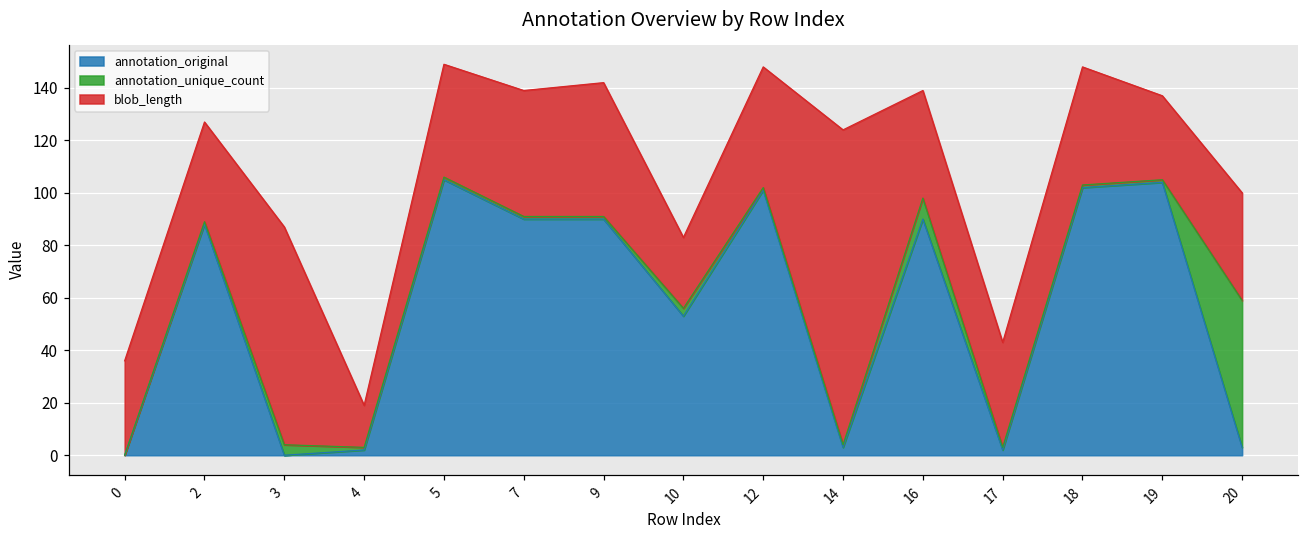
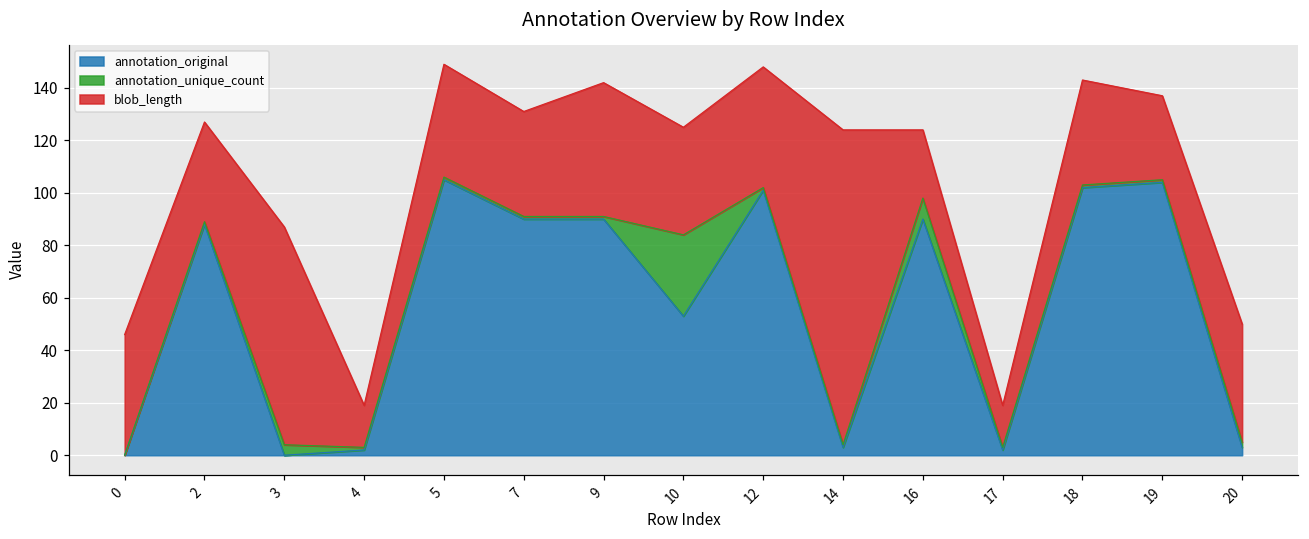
blob_length, 0: 36 -> 46
blob_length, 7: 48 -> 40
annotation_unique_count, 10: 3 -> 31
blob_length, 10: 27 -> 41
blob_length, 16: 41 -> 26
blob_length, 17: 40 -> 16
blob_length, 18: 45 -> 40
annotation_unique_count, 20: 56 -> 2
blob_length, 20: 41 -> 45
